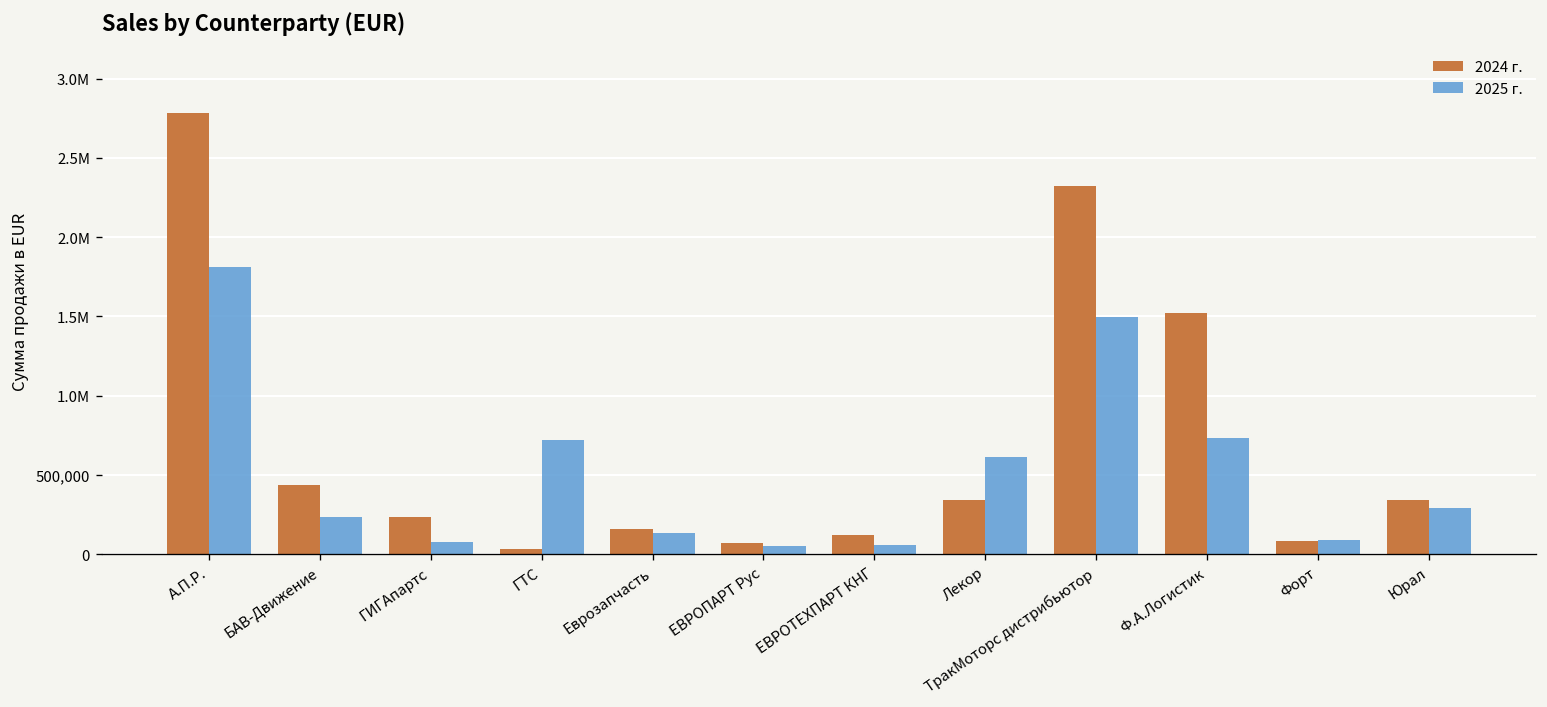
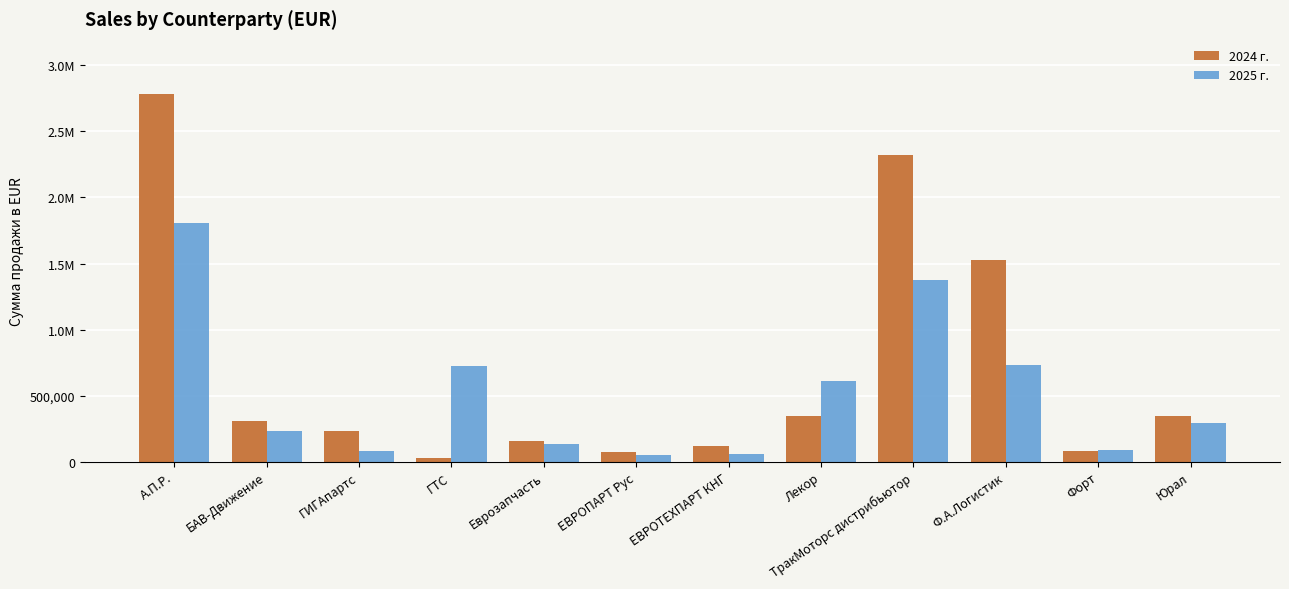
2024 г., БАВ-Движение: 440,000 -> 310,000
2025 г., ТракМоторс дистрибьютор: 1,500,000 -> 1,370,000
